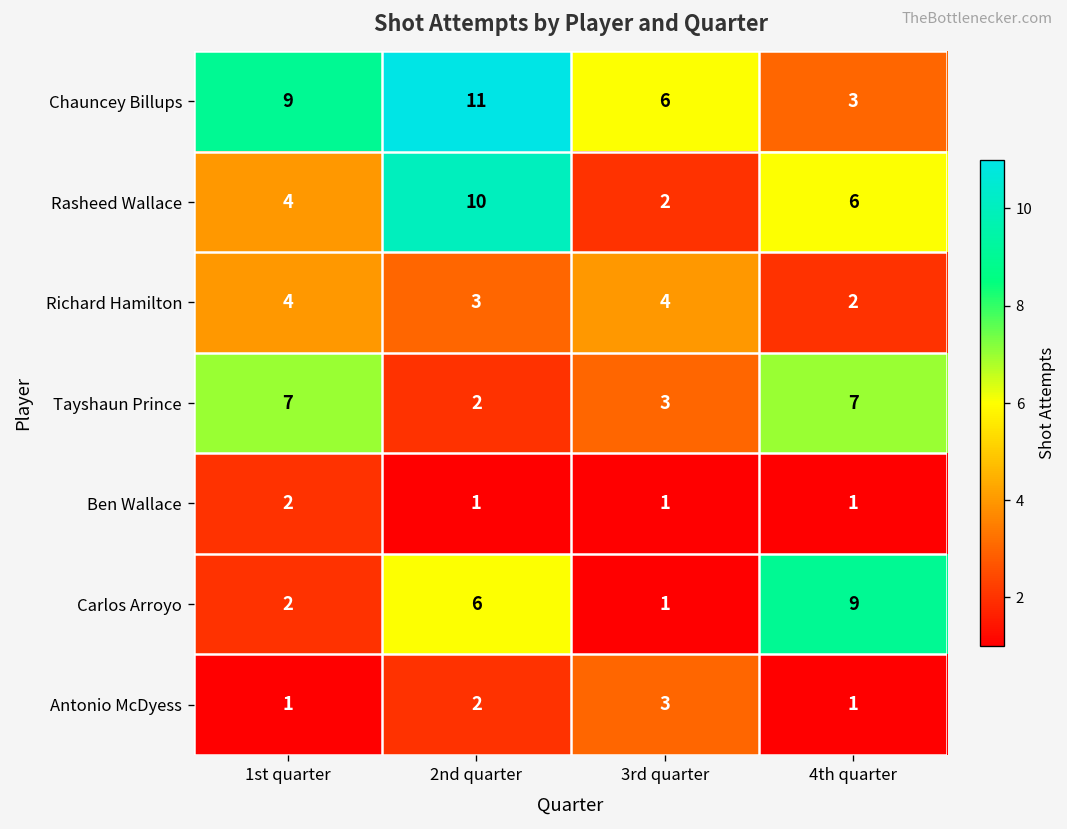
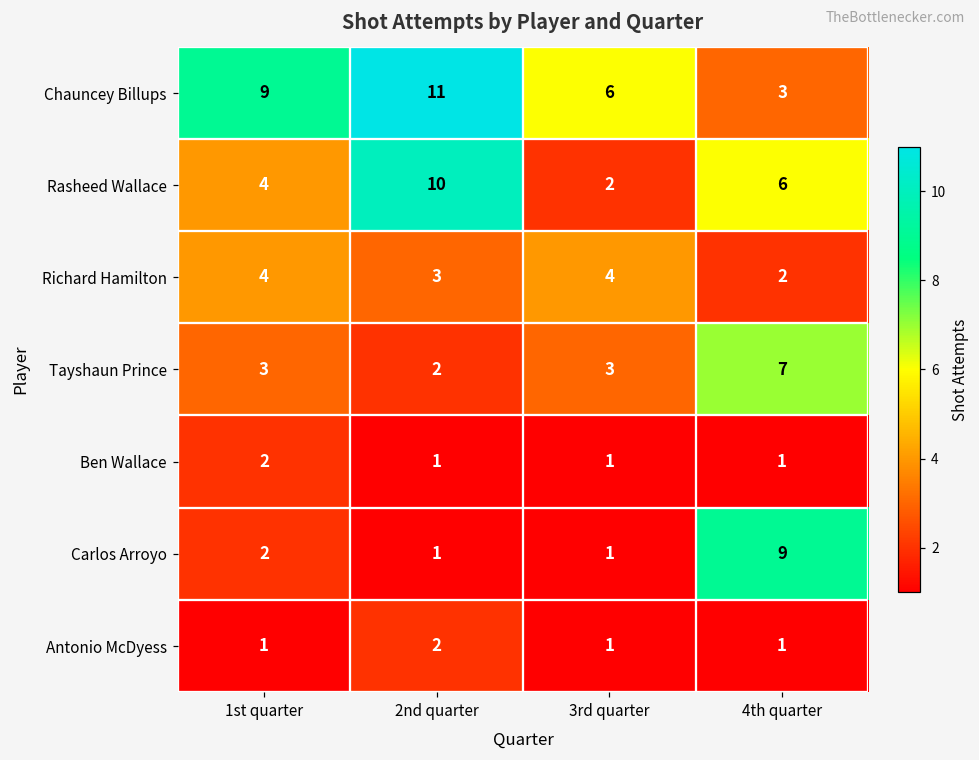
Tayshaun Prince, 1st quarter: 7 -> 3
Carlos Arroyo, 2nd quarter: 6 -> 1
Antonio McDyess, 3rd quarter: 3 -> 1
